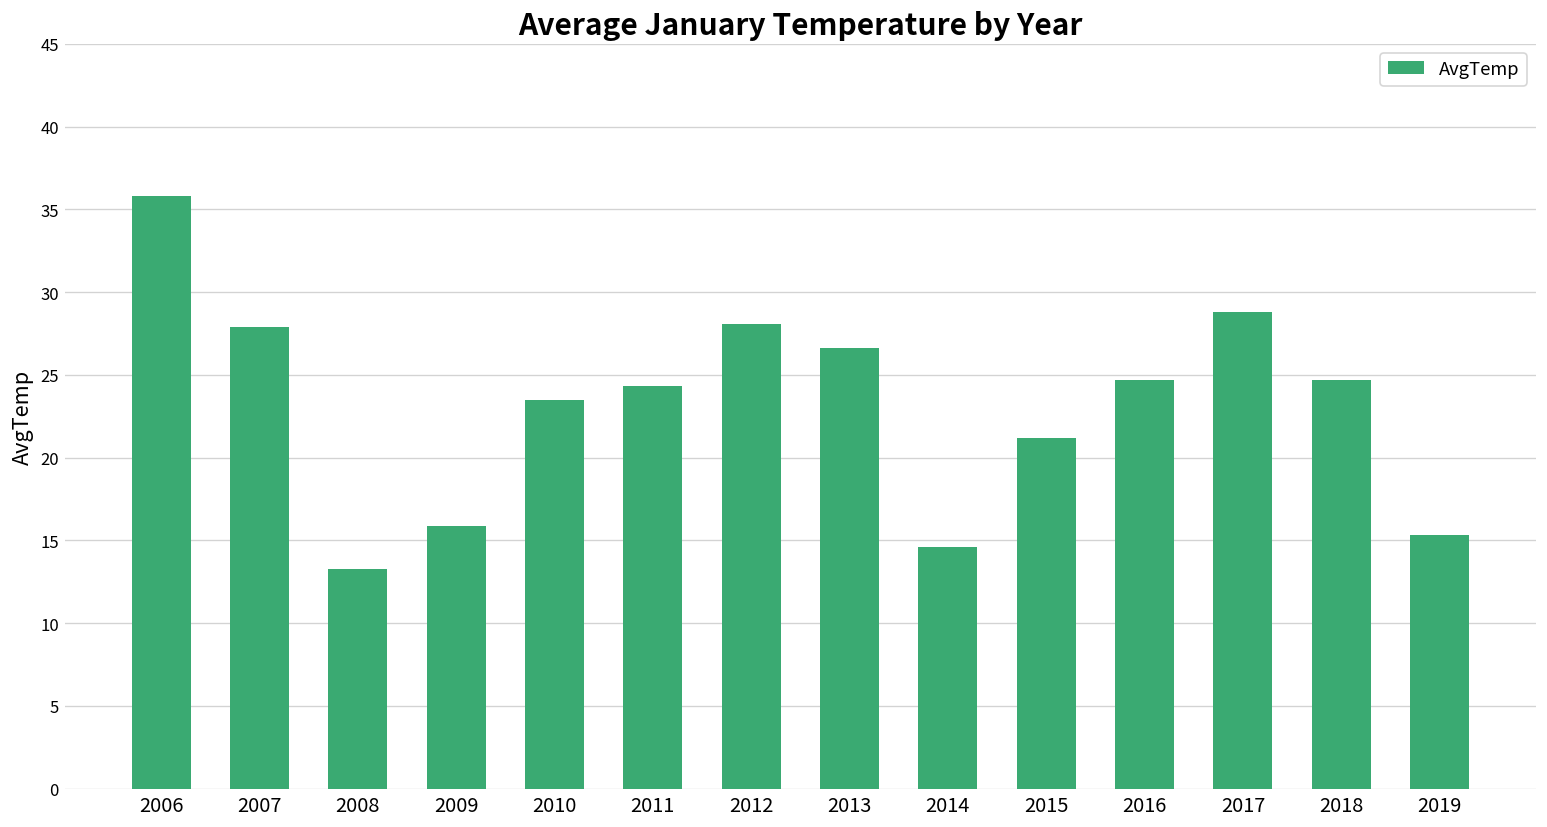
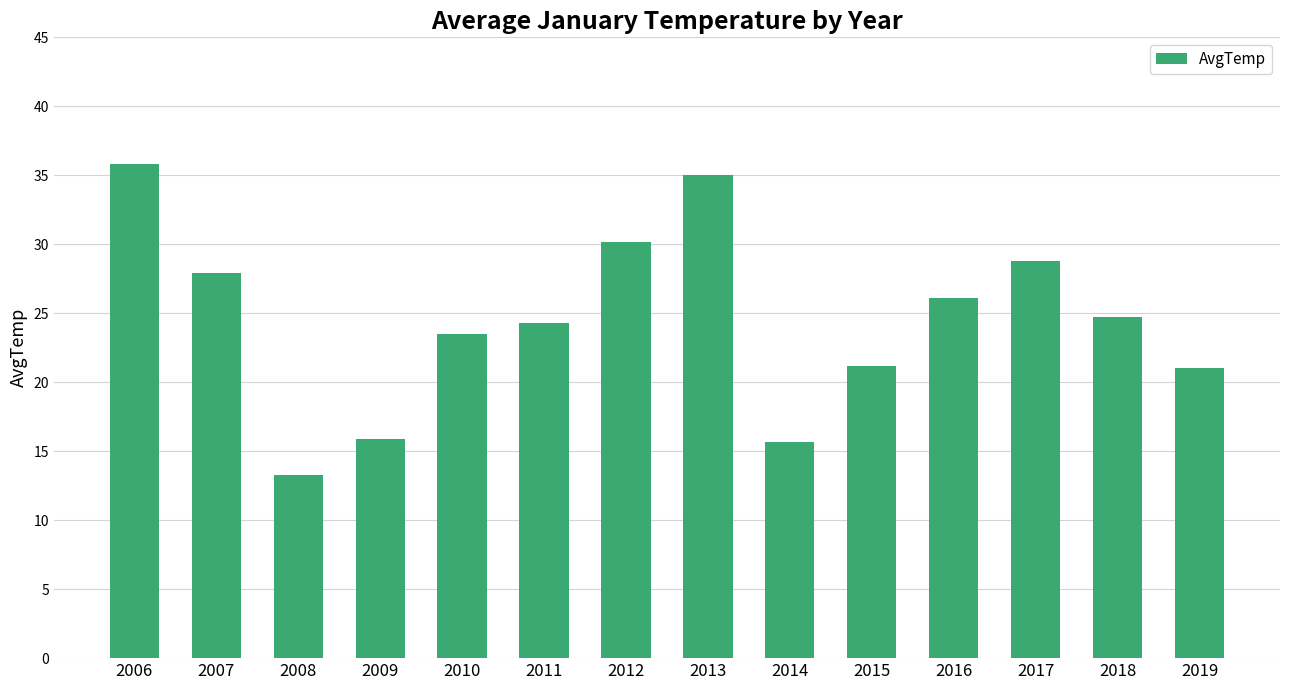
2012: 28.1 -> 30.2
2013: 26.6 -> 35.0
2014: 14.6 -> 15.7
2016: 24.7 -> 26.1
2019: 15.3 -> 21.0
